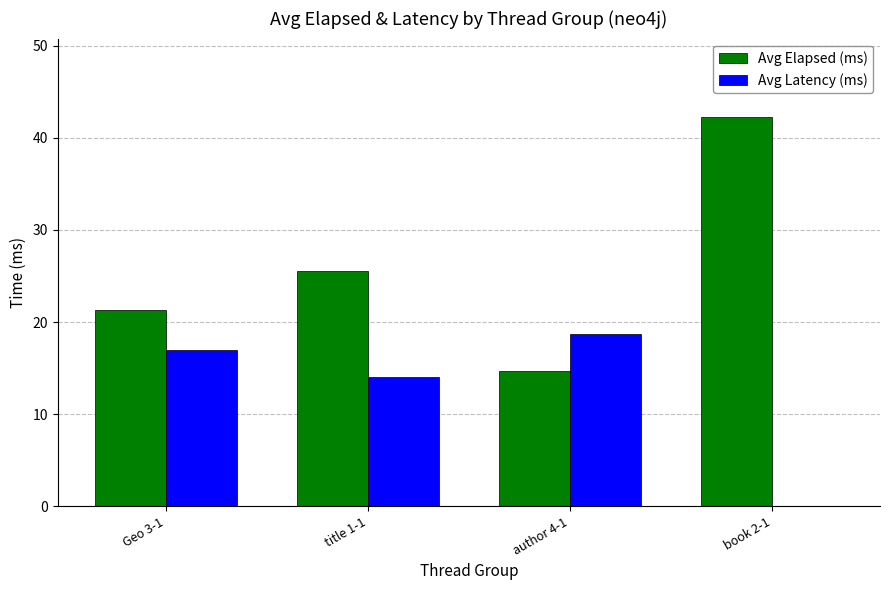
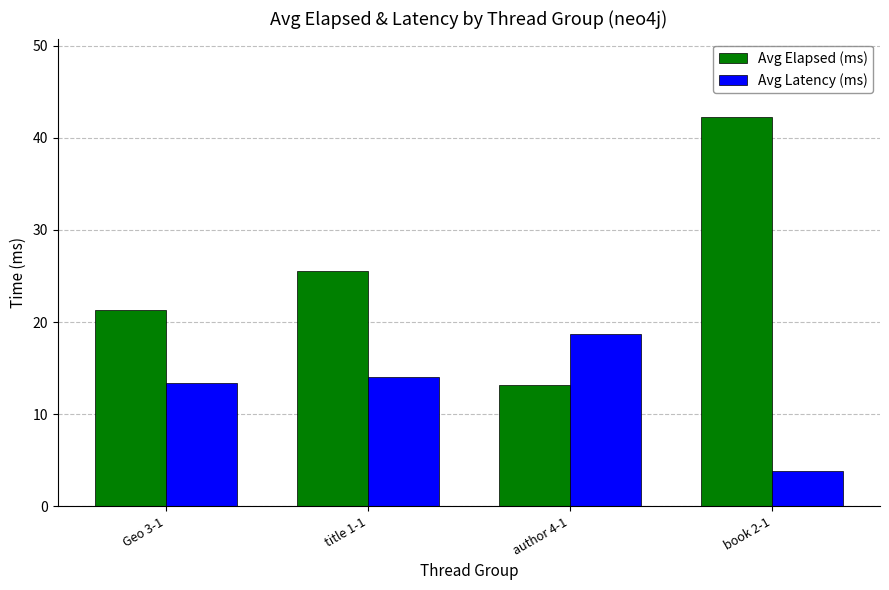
Avg Latency (ms), Geo 3-1: 17 -> 13
Avg Elapsed (ms), author 4-1: 15 -> 13
Avg Latency (ms), book 2-1: 0 -> 4
